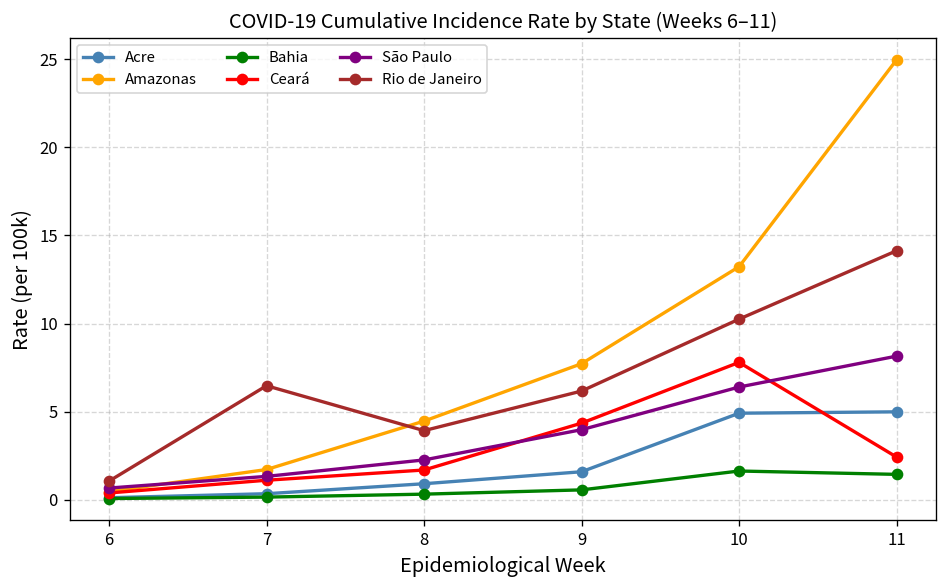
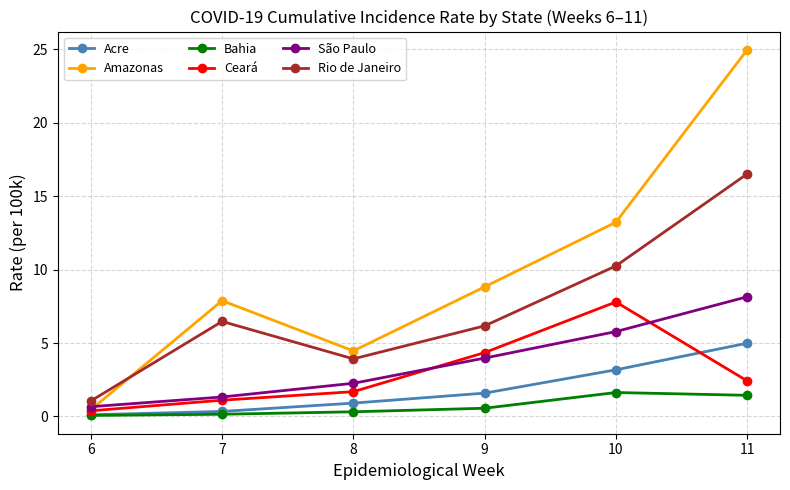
Amazonas, 7: 1.7 -> 7.9
Amazonas, 9: 7.7 -> 8.8
Acre, 10: 4.9 -> 3.2
São Paulo, 10: 6.4 -> 5.8
Rio de Janeiro, 11: 14.1 -> 16.5
